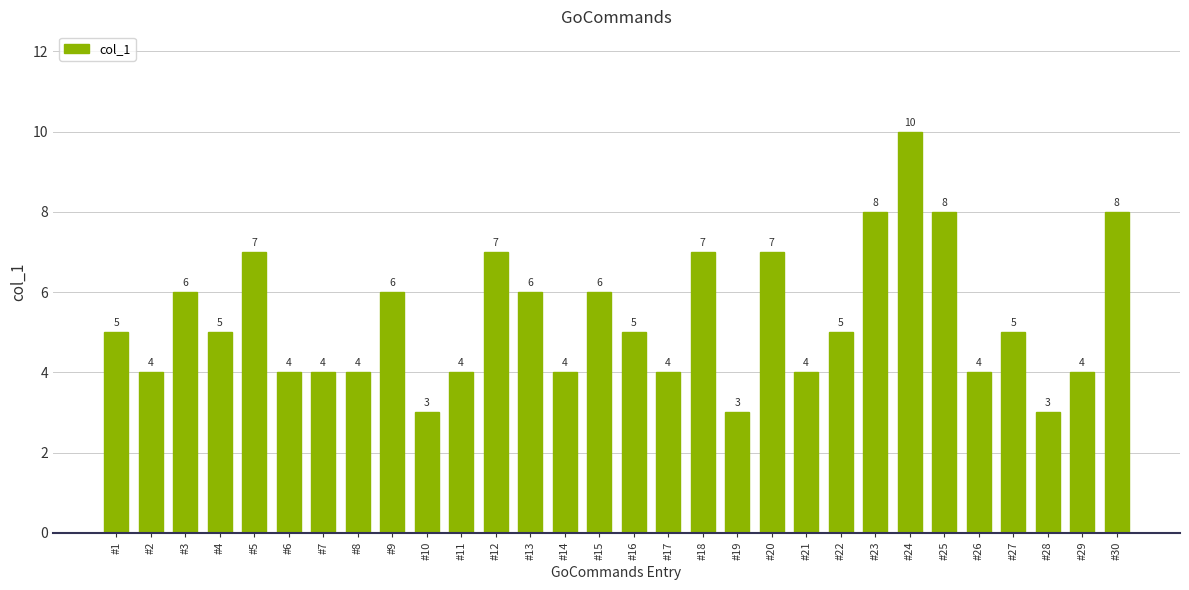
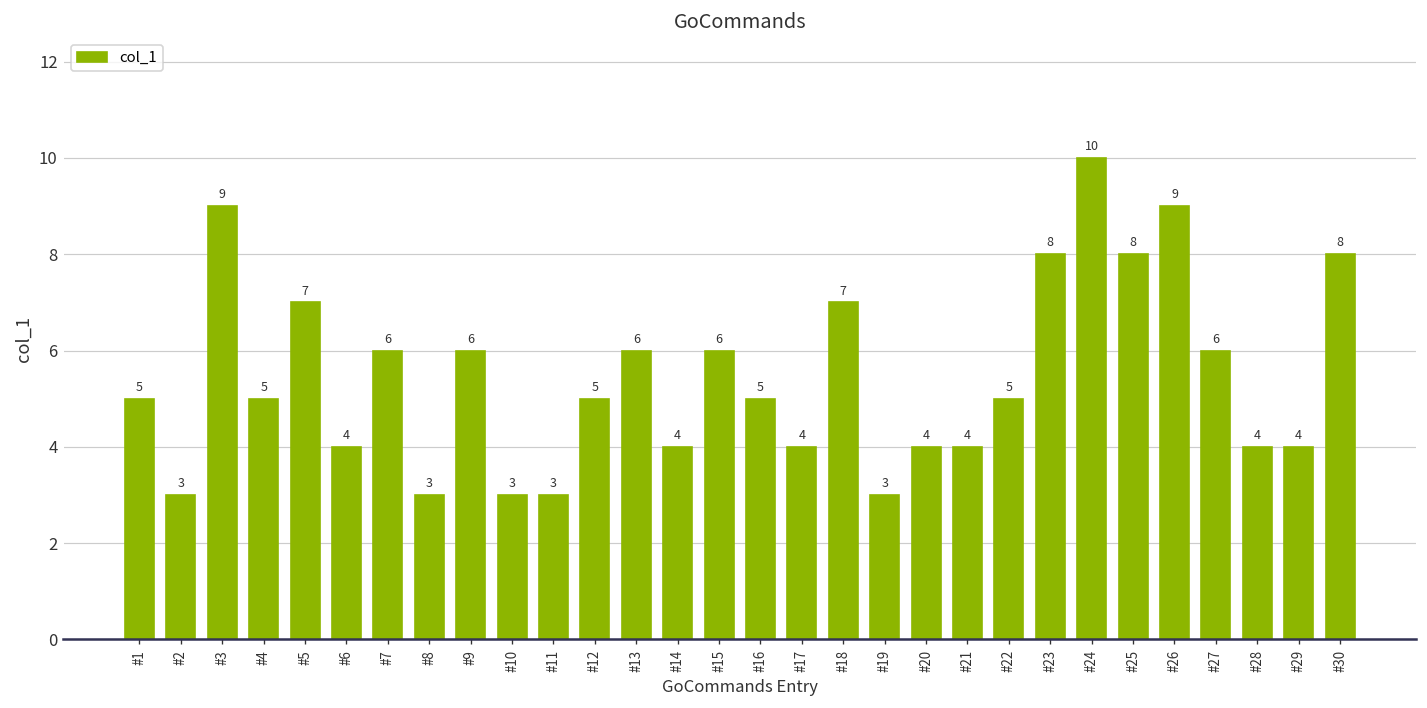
#2: 4 -> 3
#3: 6 -> 9
#7: 4 -> 6
#8: 4 -> 3
#11: 4 -> 3
#12: 7 -> 5
#20: 7 -> 4
#26: 4 -> 9
#27: 5 -> 6
#28: 3 -> 4
